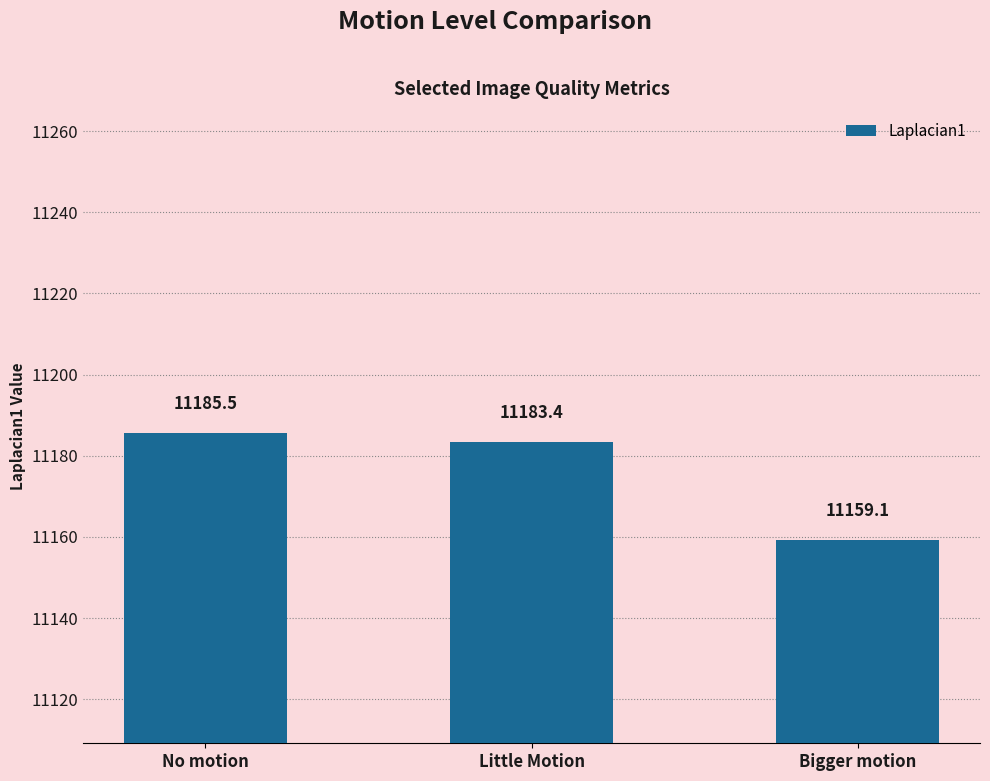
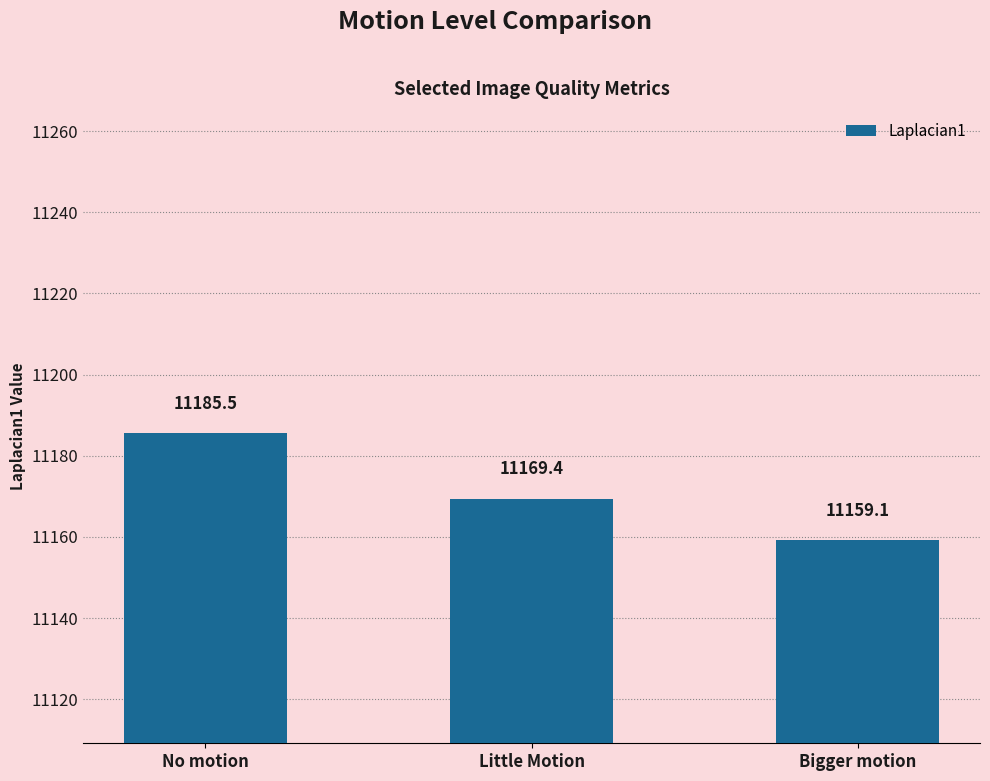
Little Motion: 11183.4 -> 11169.4
